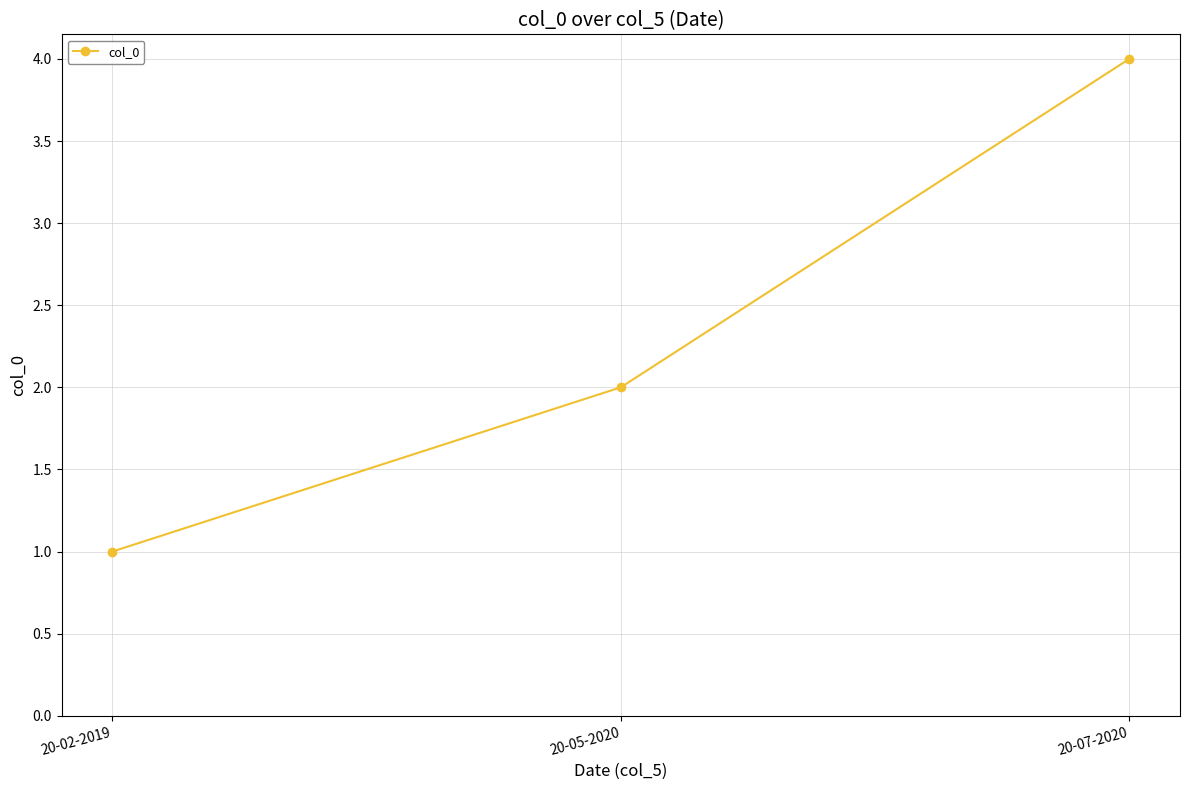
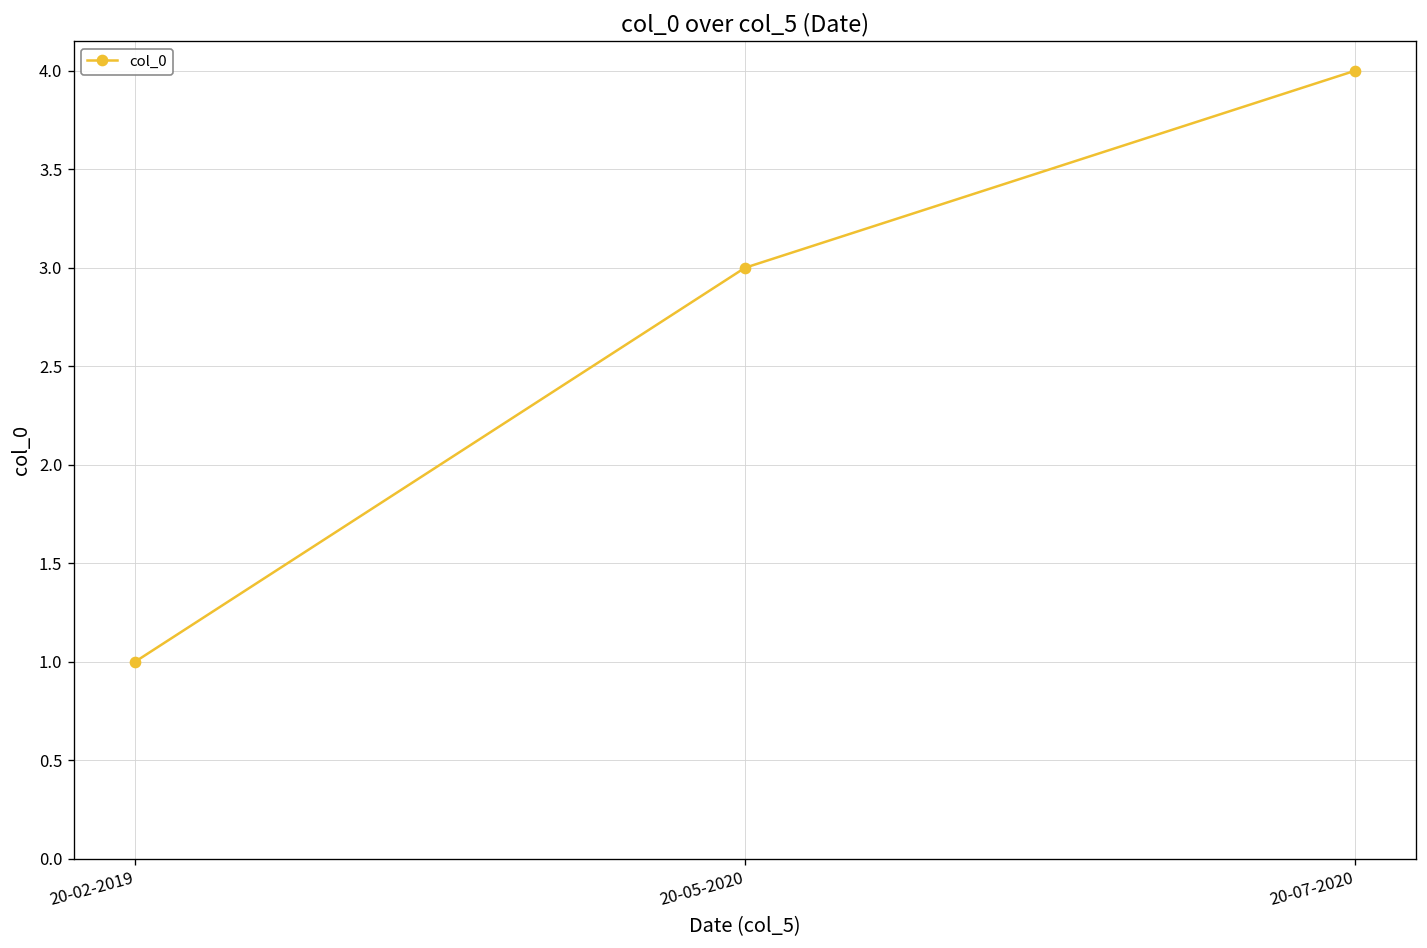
20-05-2020: 2 -> 3
